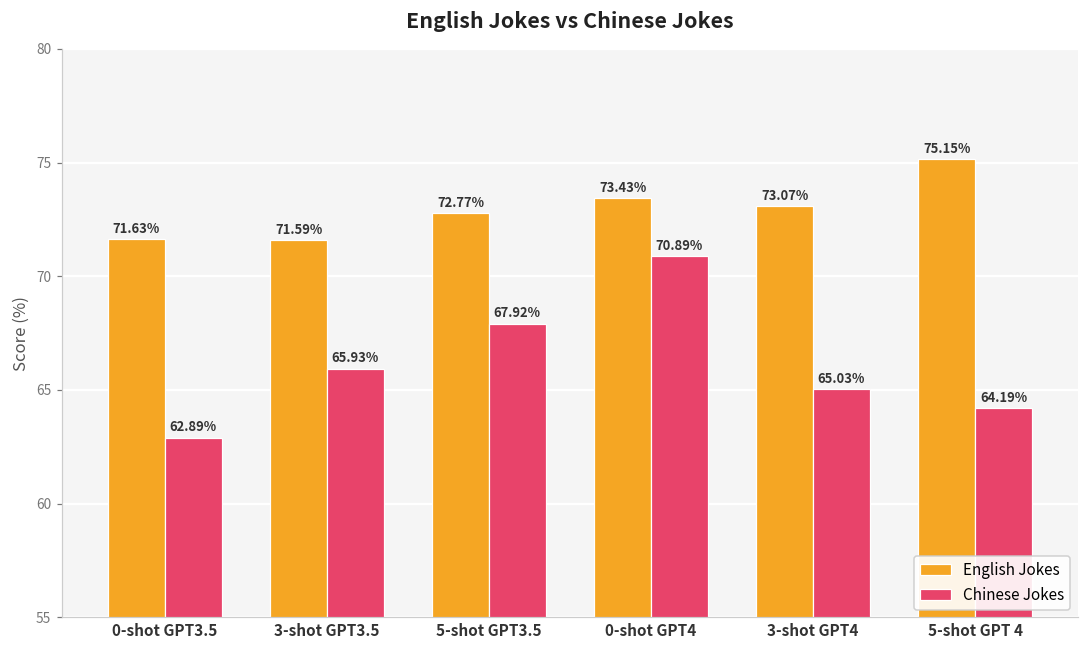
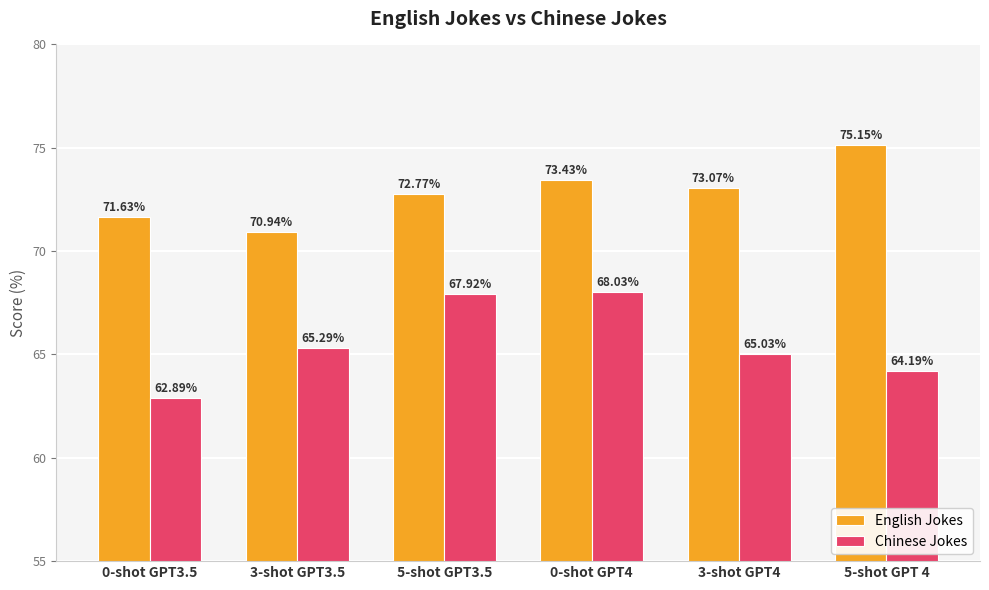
English Jokes, 3-shot GPT3.5: 71.59% -> 70.94%
Chinese Jokes, 3-shot GPT3.5: 65.93% -> 65.29%
Chinese Jokes, 0-shot GPT4: 70.89% -> 68.03%
